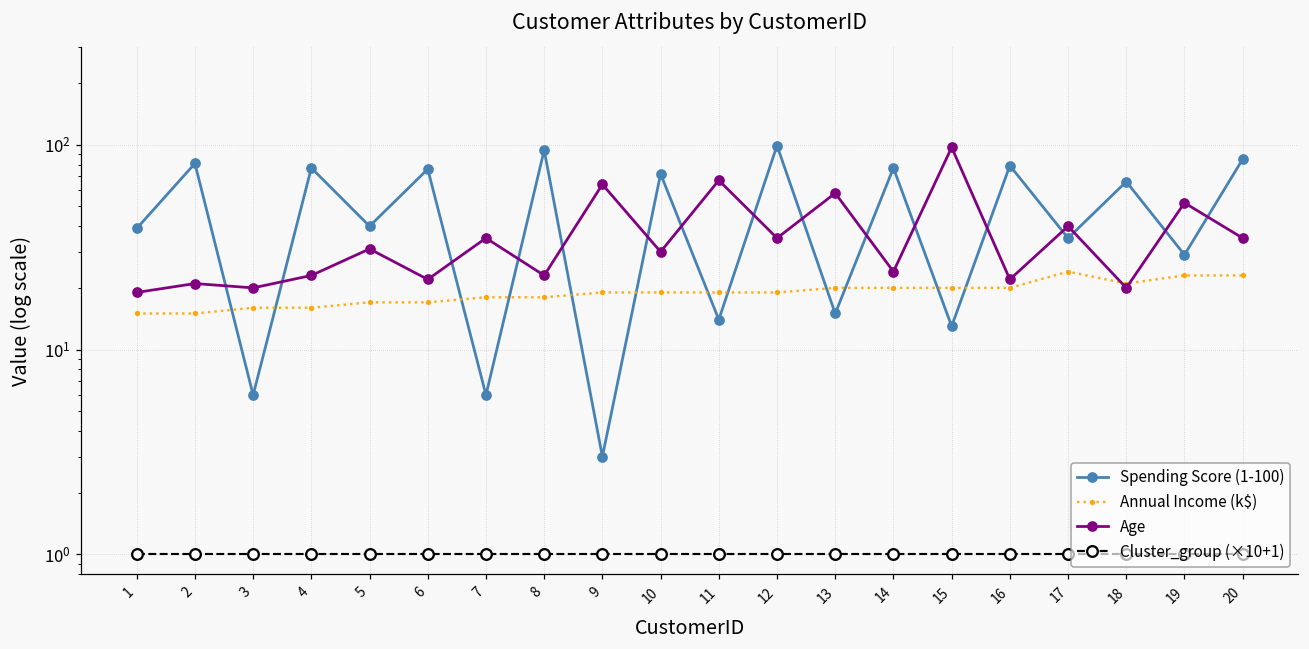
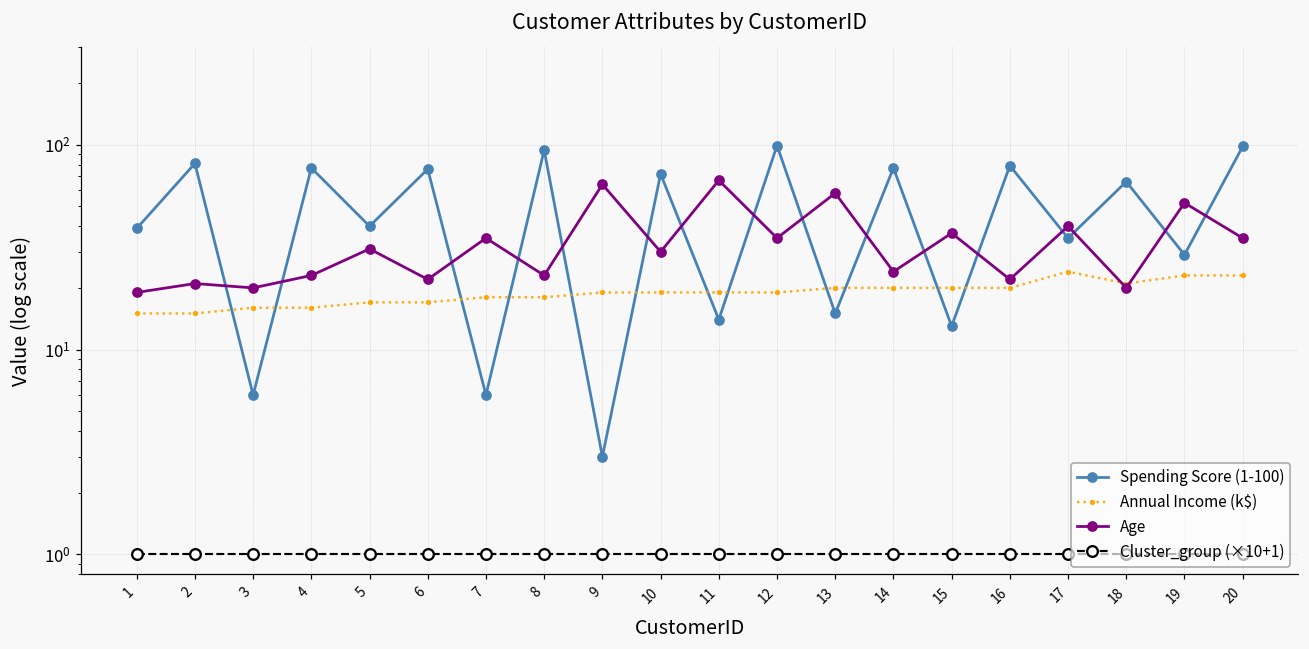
Age, 15: 100 -> 37
Spending Score (1-100), 20: 90 -> 100
